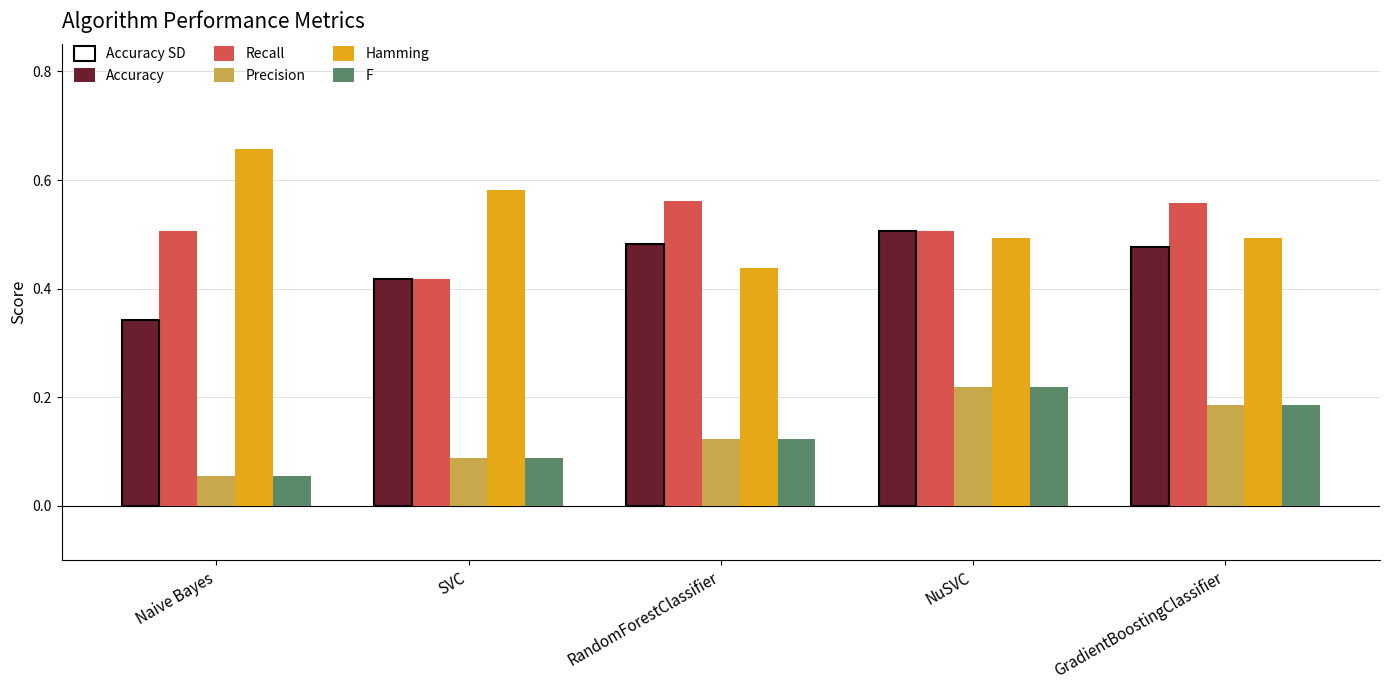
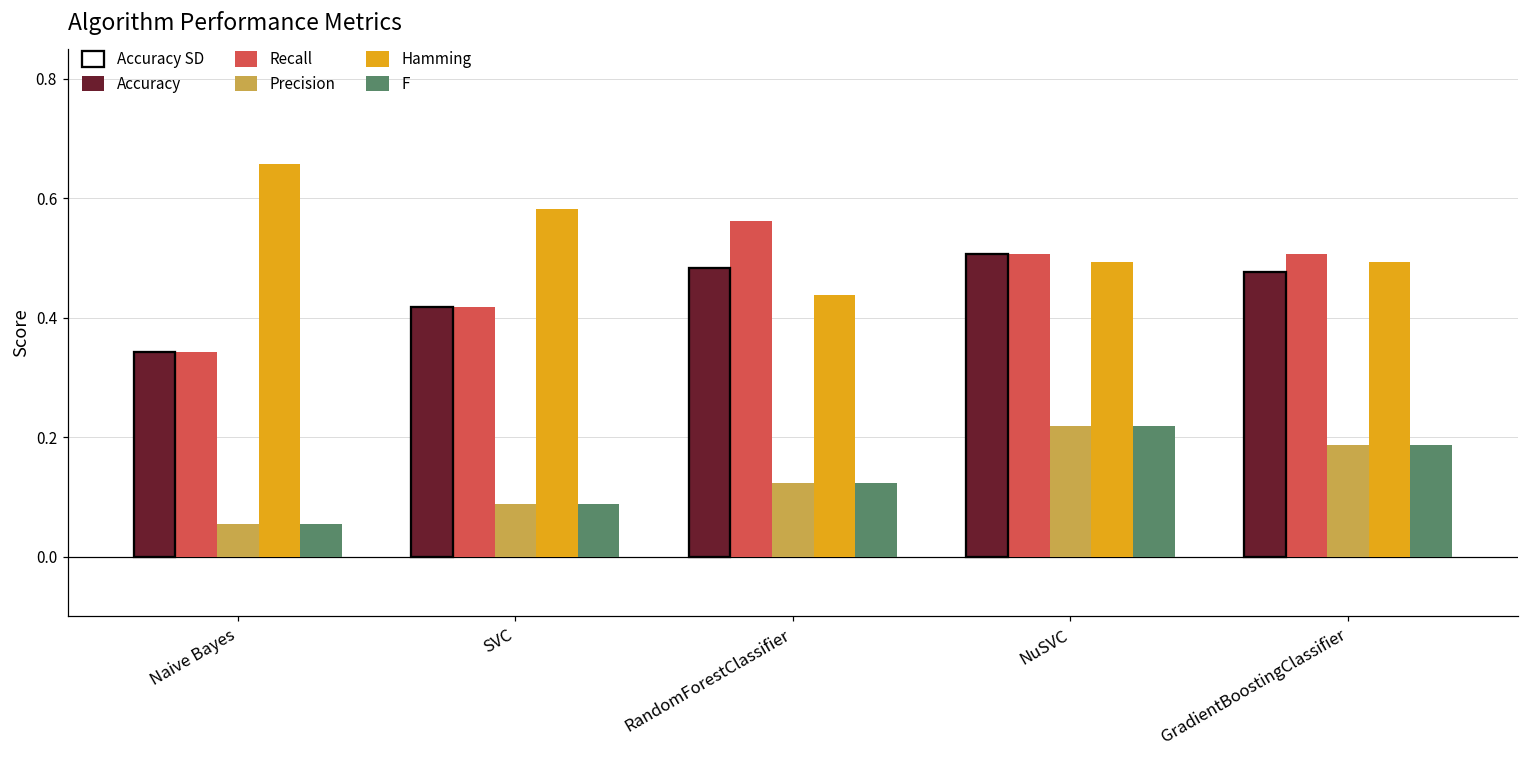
Recall, Naive Bayes: 0.51 -> 0.34
Recall, GradientBoostingClassifier: 0.56 -> 0.51
